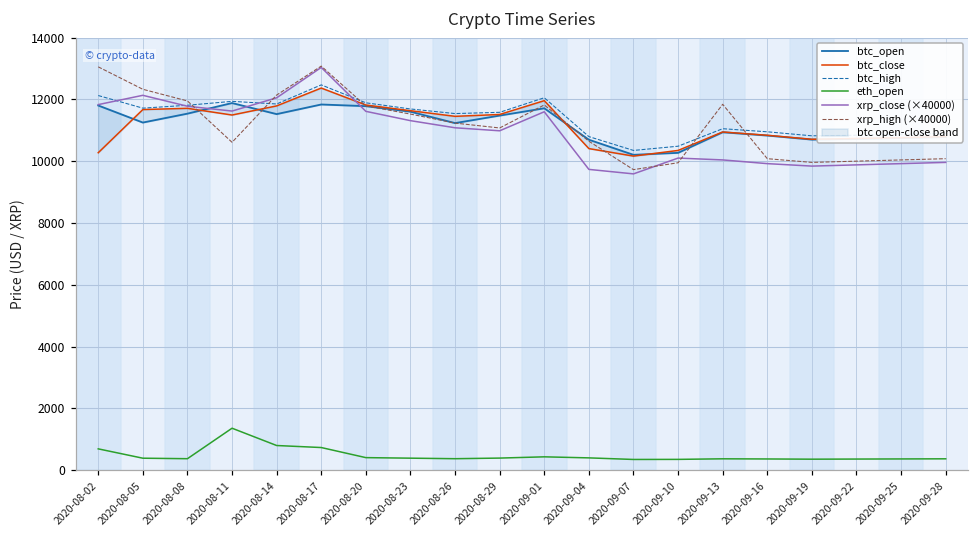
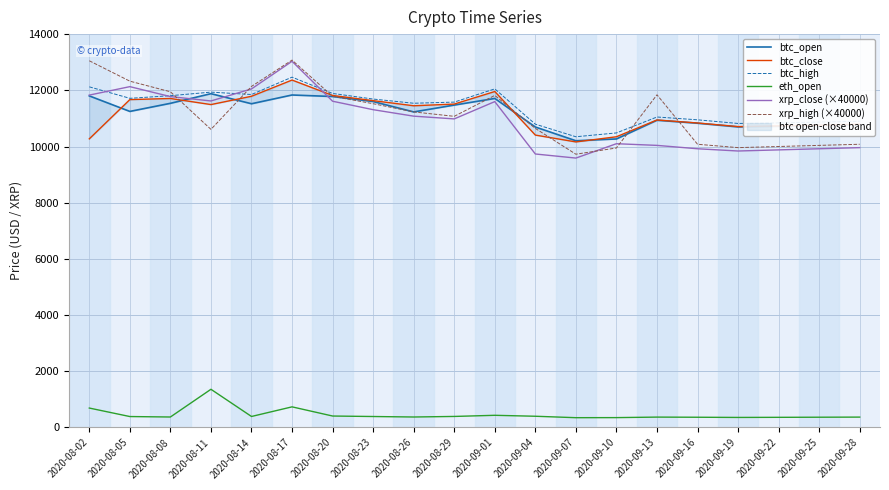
eth_open, 2020-08-14: 800 -> 400
